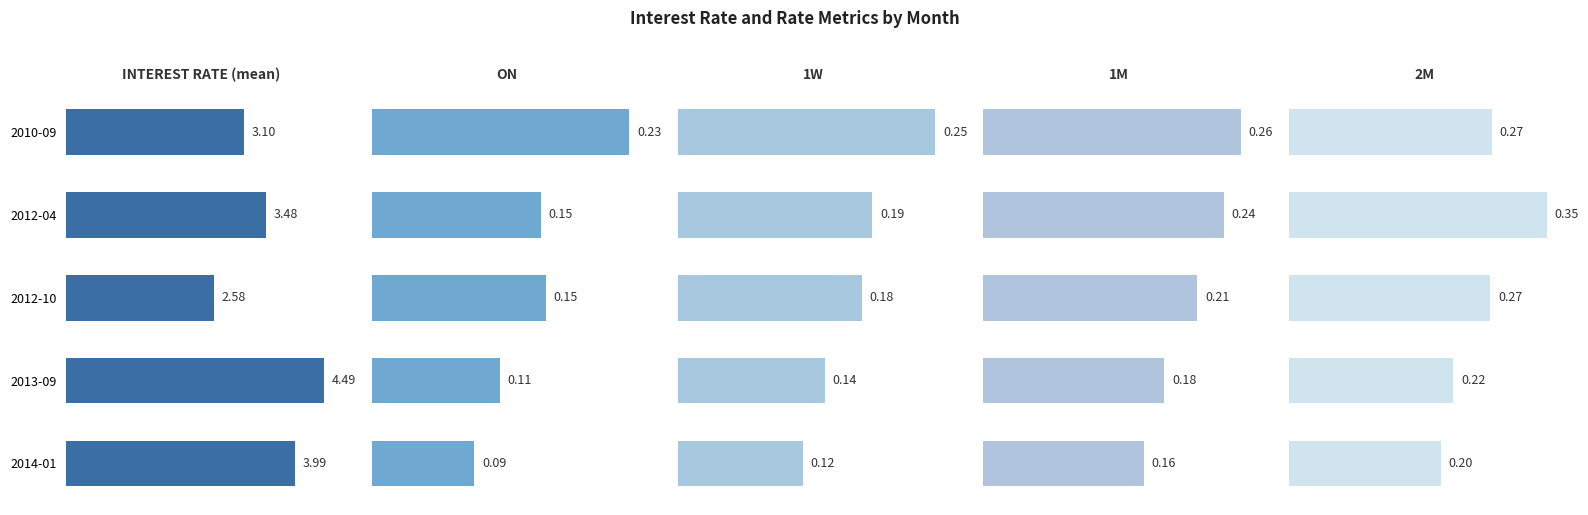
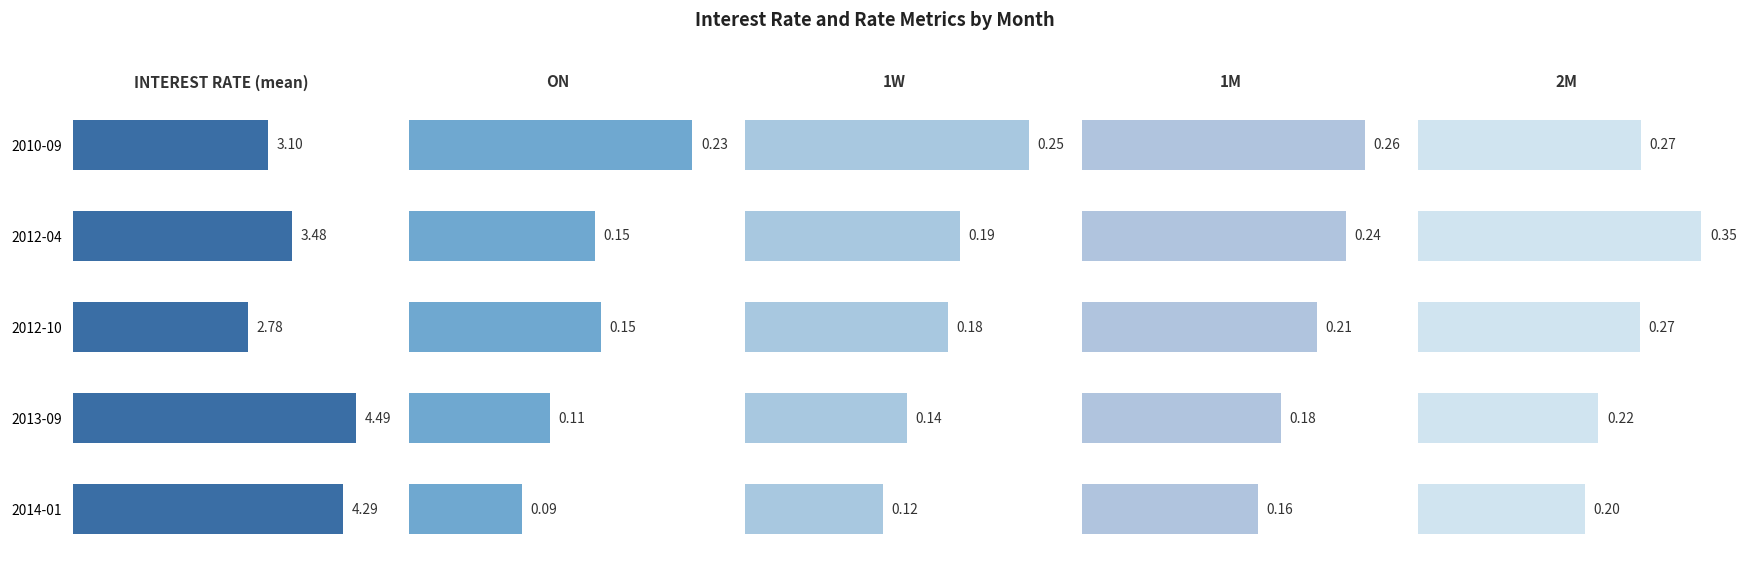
INTEREST RATE (mean), 2012-10: 2.58 -> 2.78
INTEREST RATE (mean), 2014-01: 3.99 -> 4.29
